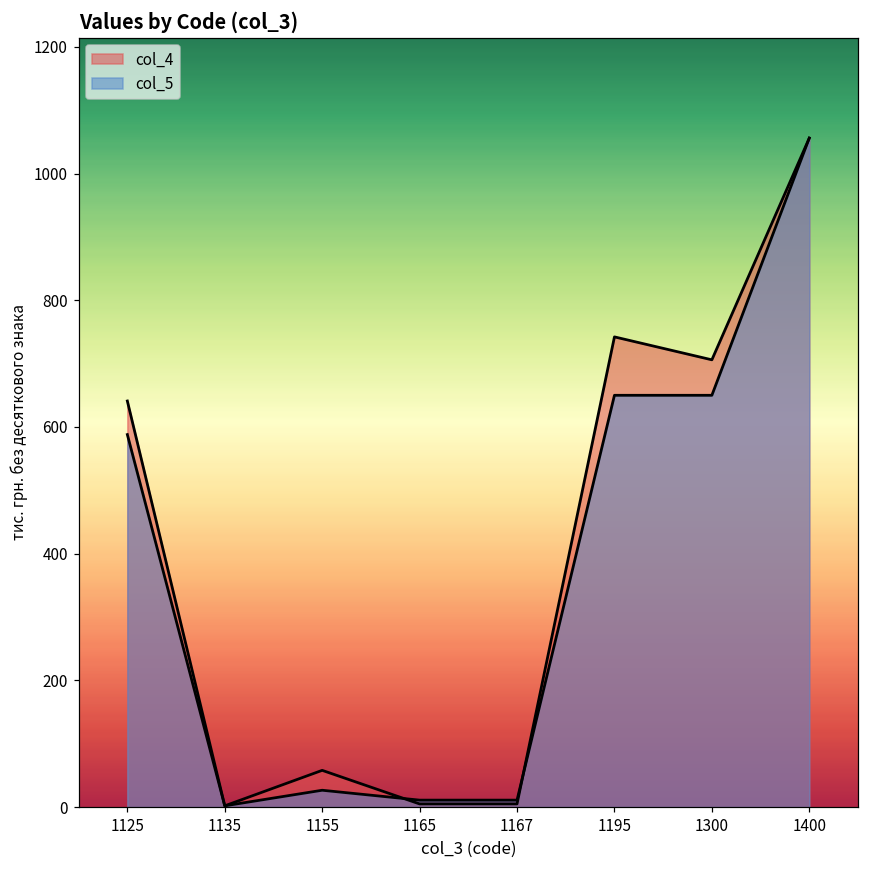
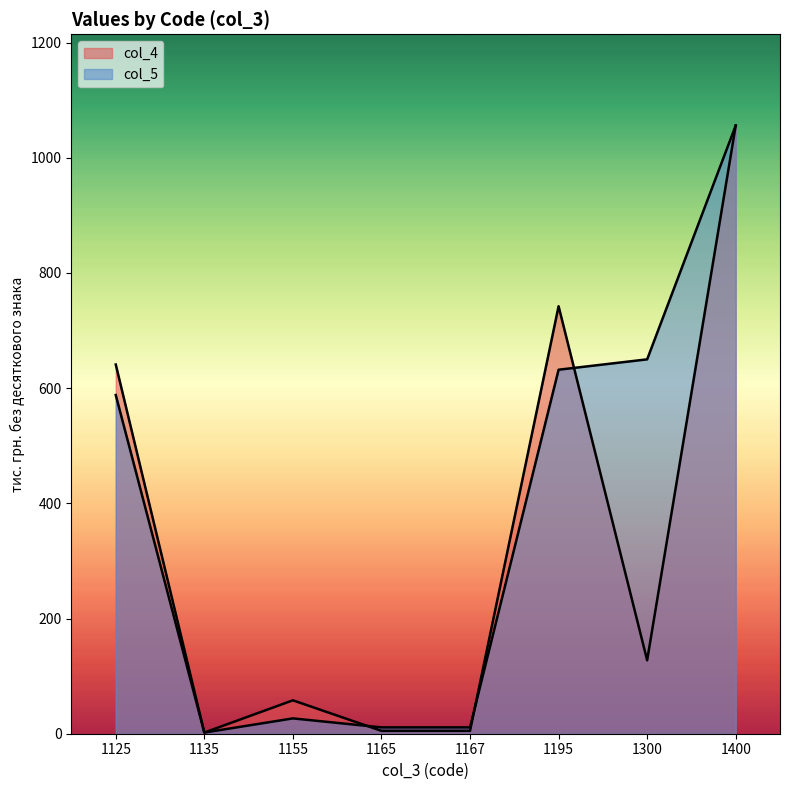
col_5, 1195: 650 -> 630
col_4, 1300: 710 -> 130
